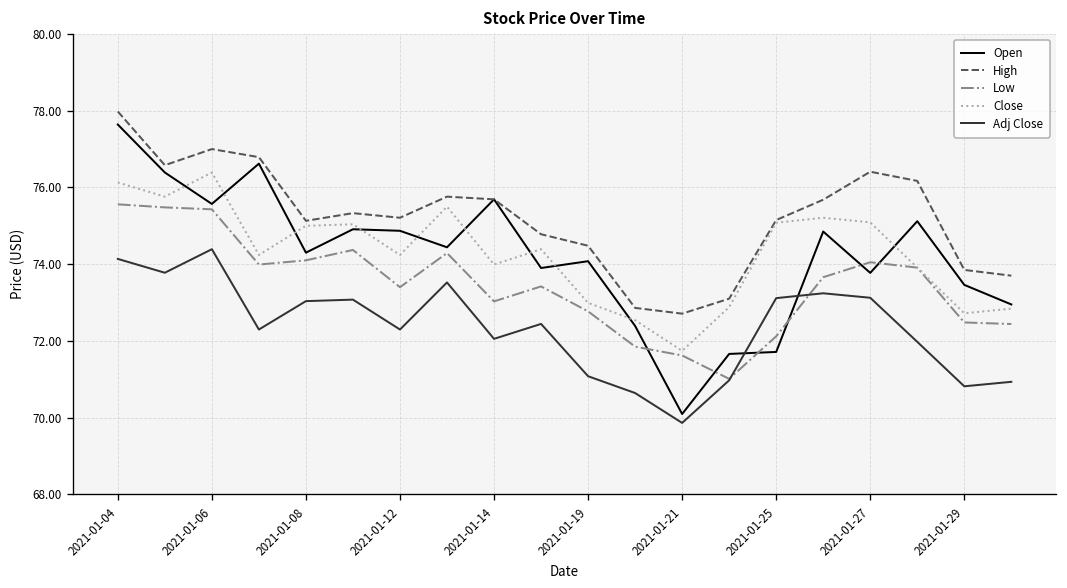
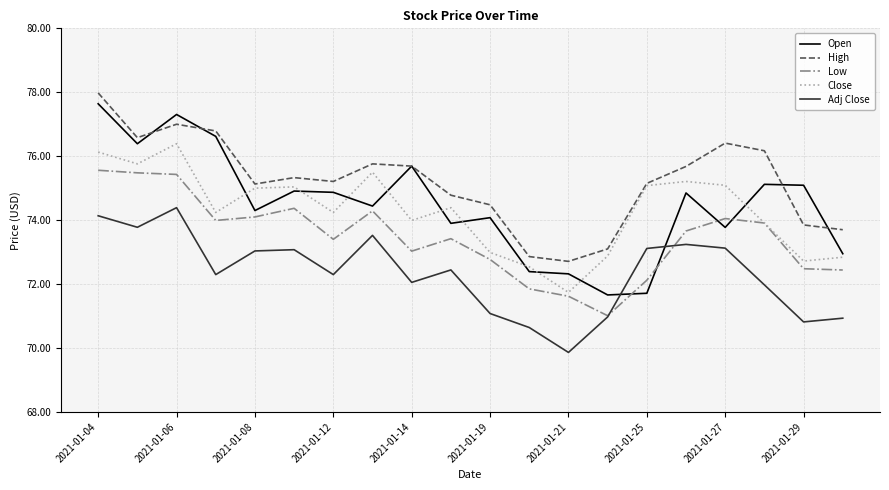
Open, 2021-01-06: 75.6 -> 77.3
Open, 2021-01-21: 70.1 -> 72.3
Open, 2021-01-29: 73.5 -> 75.1
